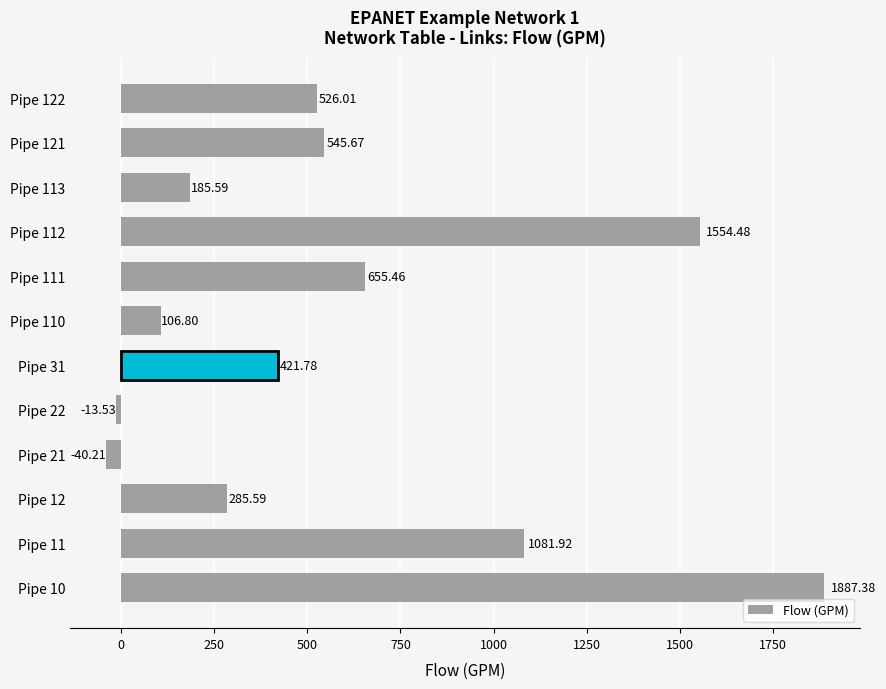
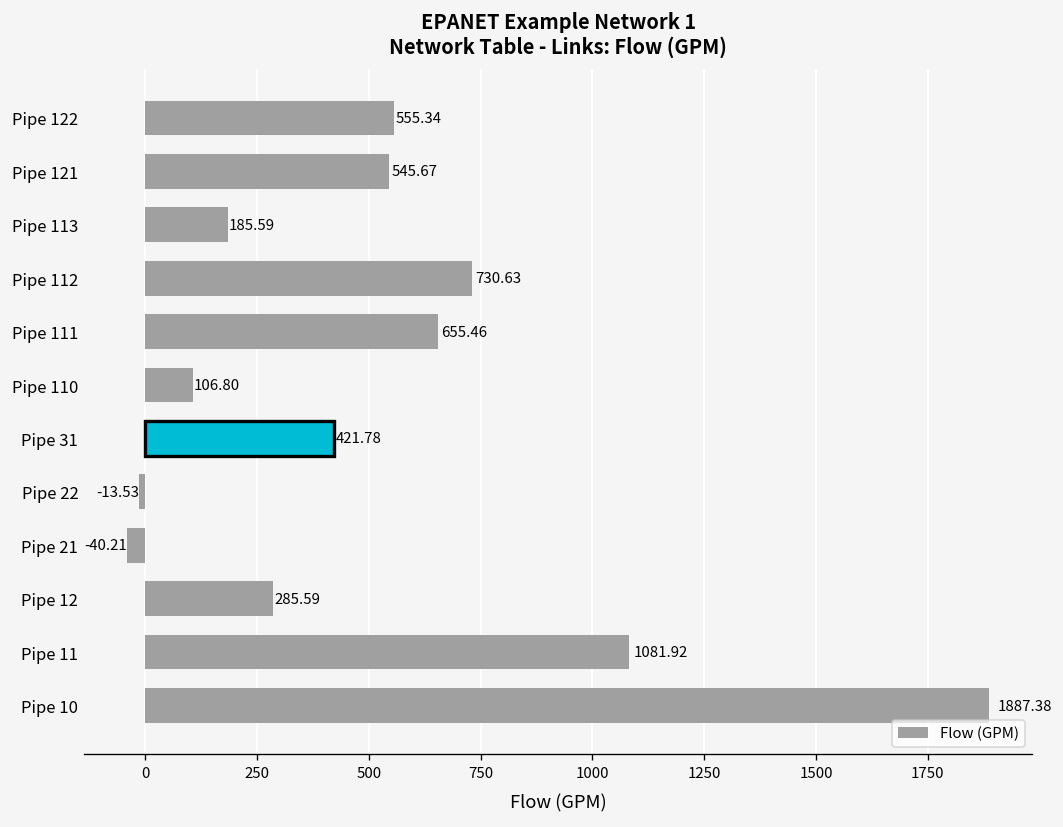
Pipe 122: 526.01 -> 555.34
Pipe 112: 1554.48 -> 730.63
